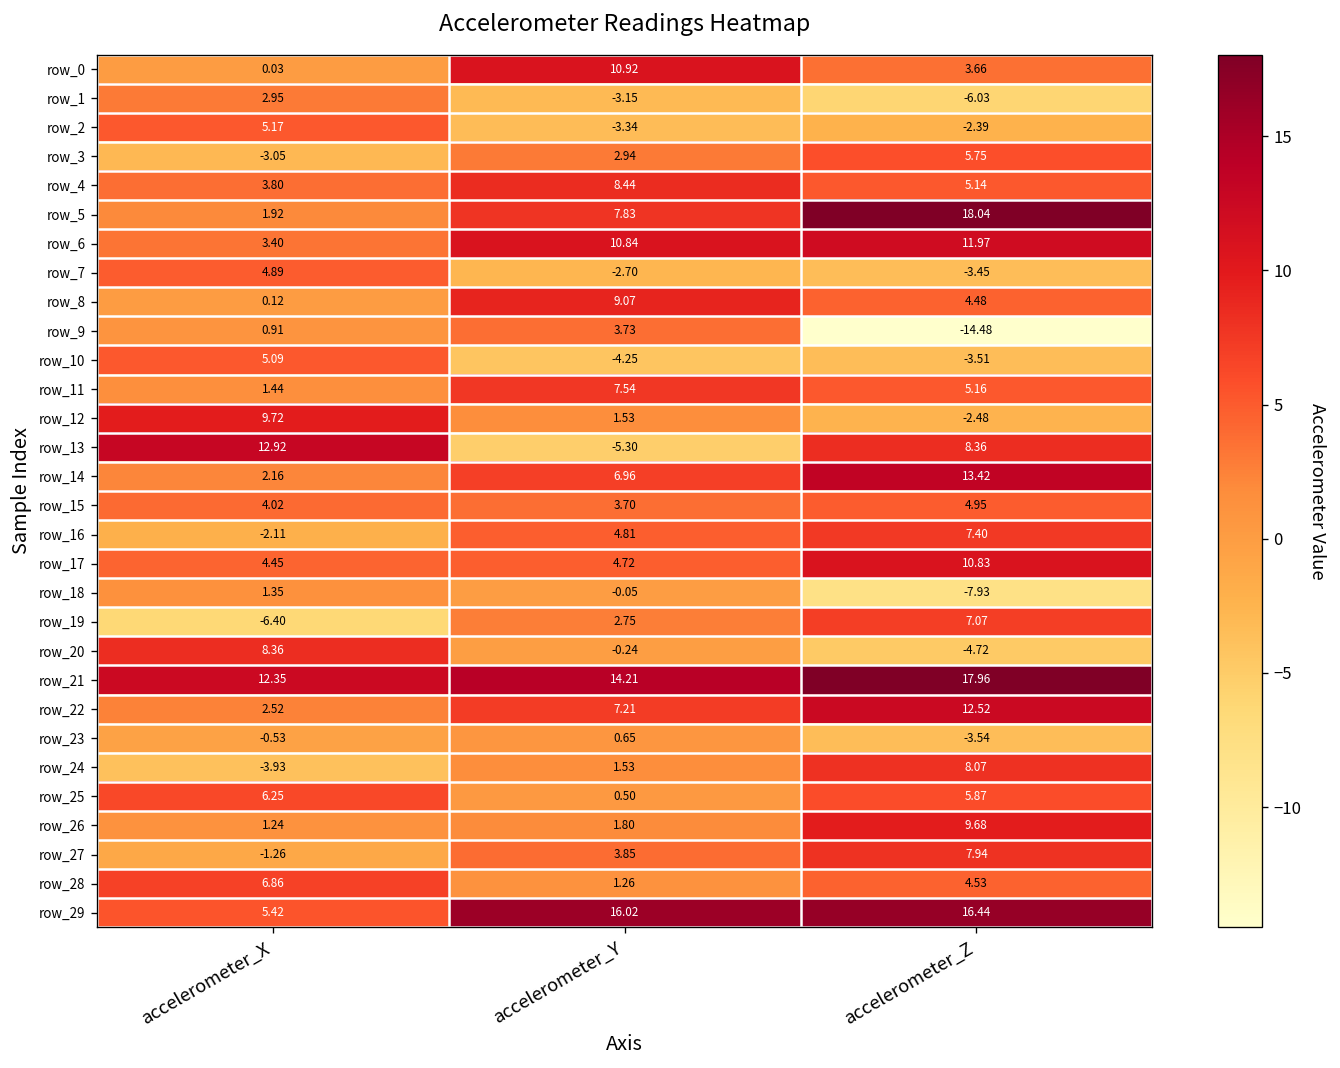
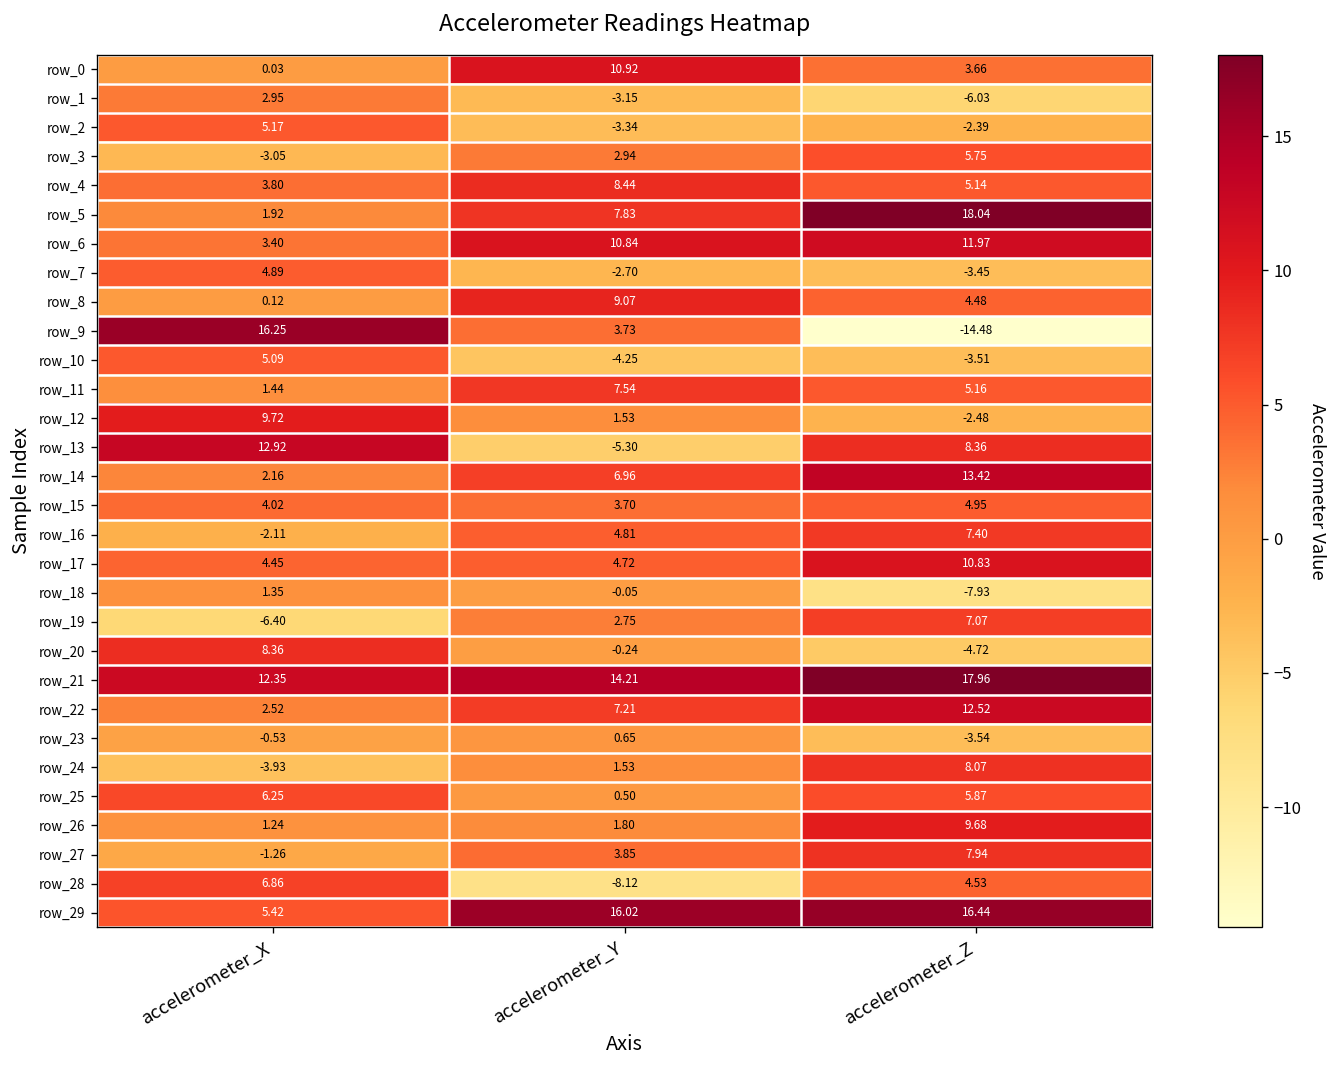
row_9, accelerometer_X: 0.91 -> 16.25
row_28, accelerometer_Y: 1.26 -> -8.12
